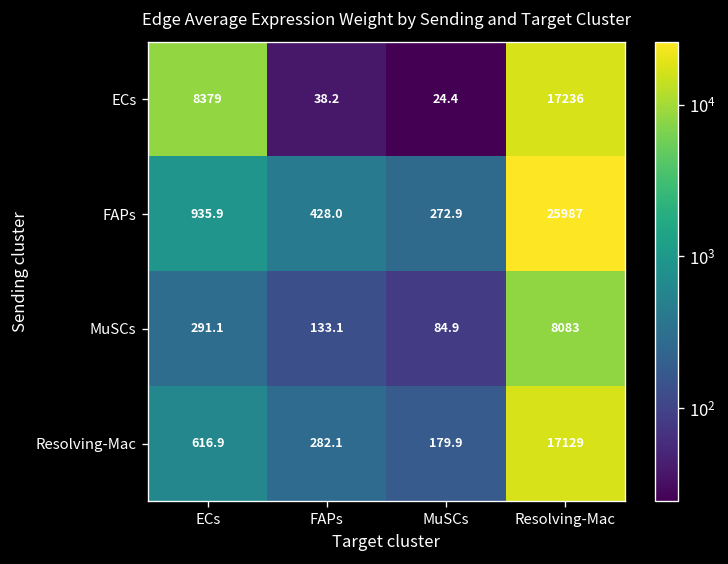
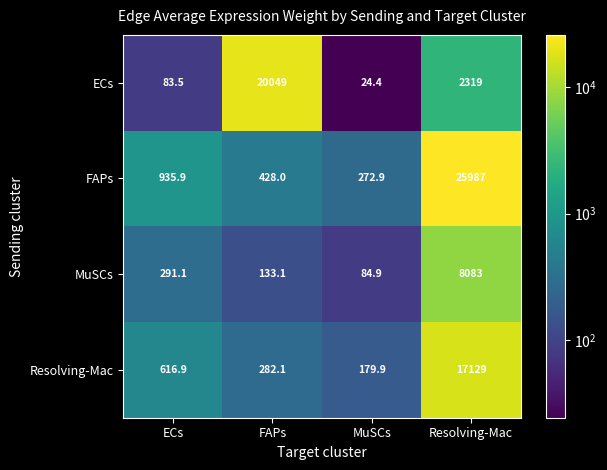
ECs, ECs: 8379 -> 83.5
ECs, FAPs: 38.2 -> 20049
ECs, Resolving-Mac: 17236 -> 2319
